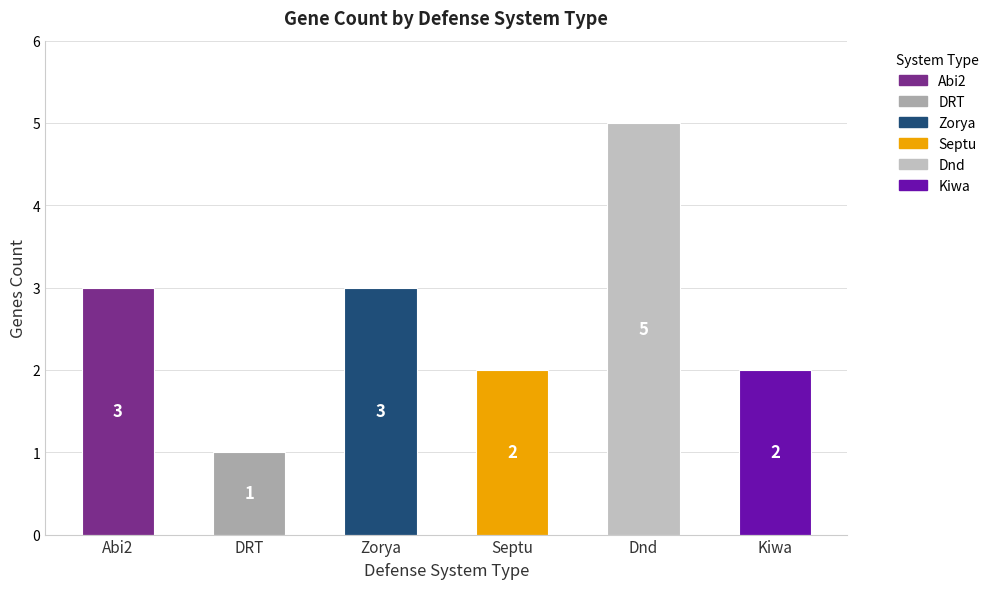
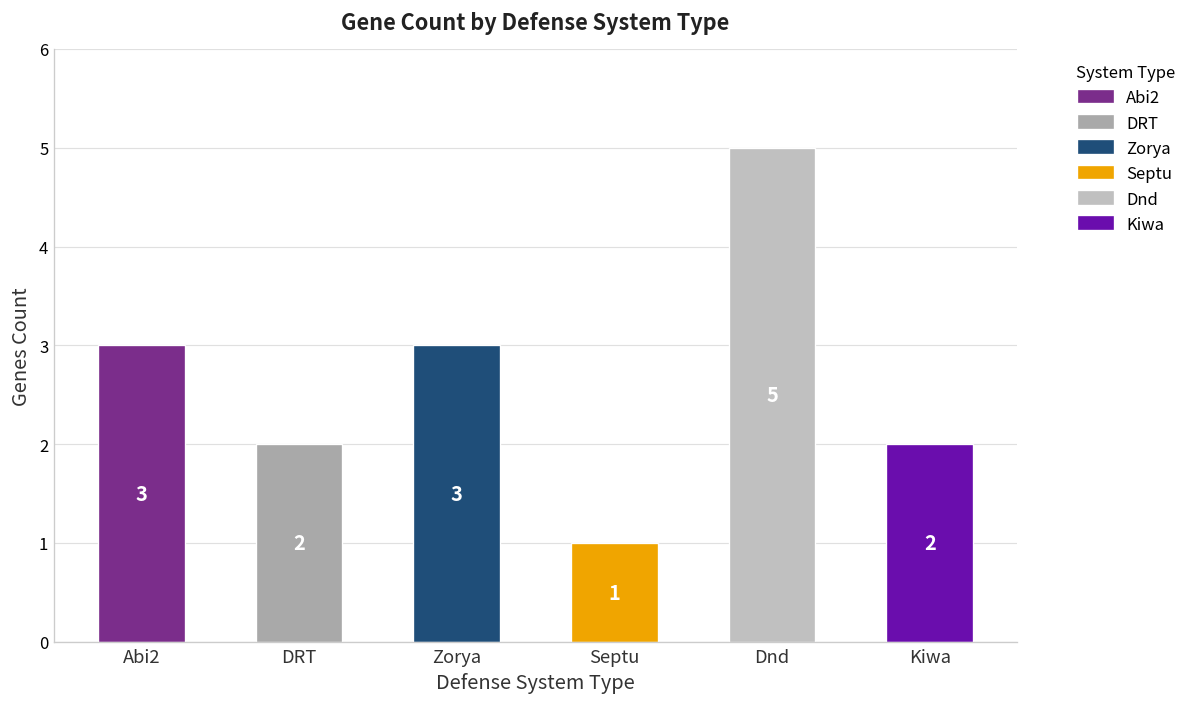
DRT: 1 -> 2
Septu: 2 -> 1
